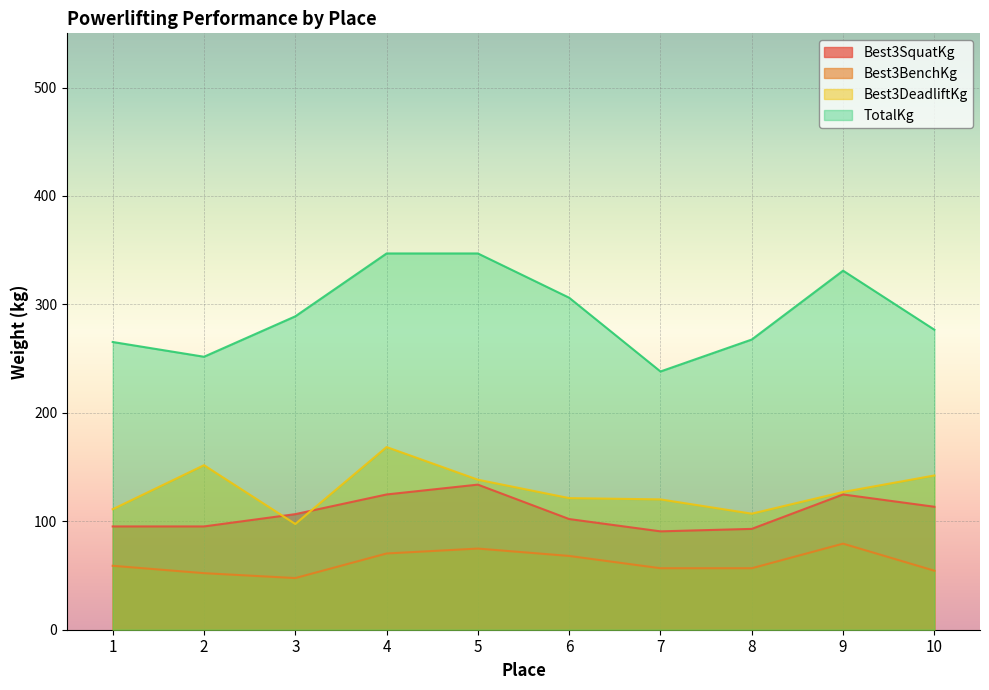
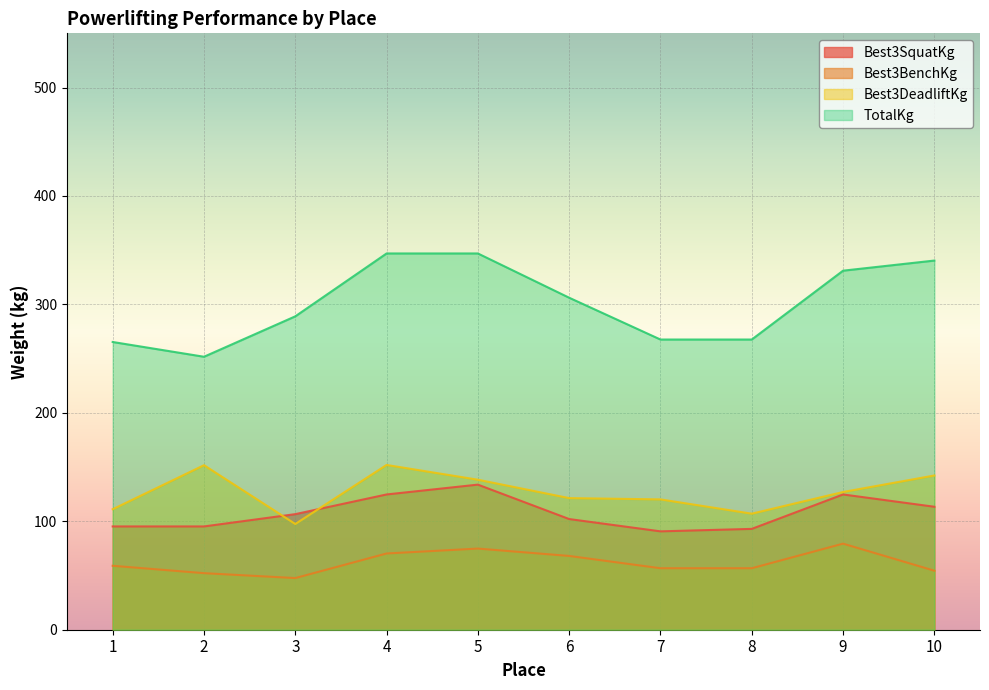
Best3DeadliftKg, 4: 168 -> 152
TotalKg, 7: 238 -> 268
TotalKg, 10: 277 -> 340
